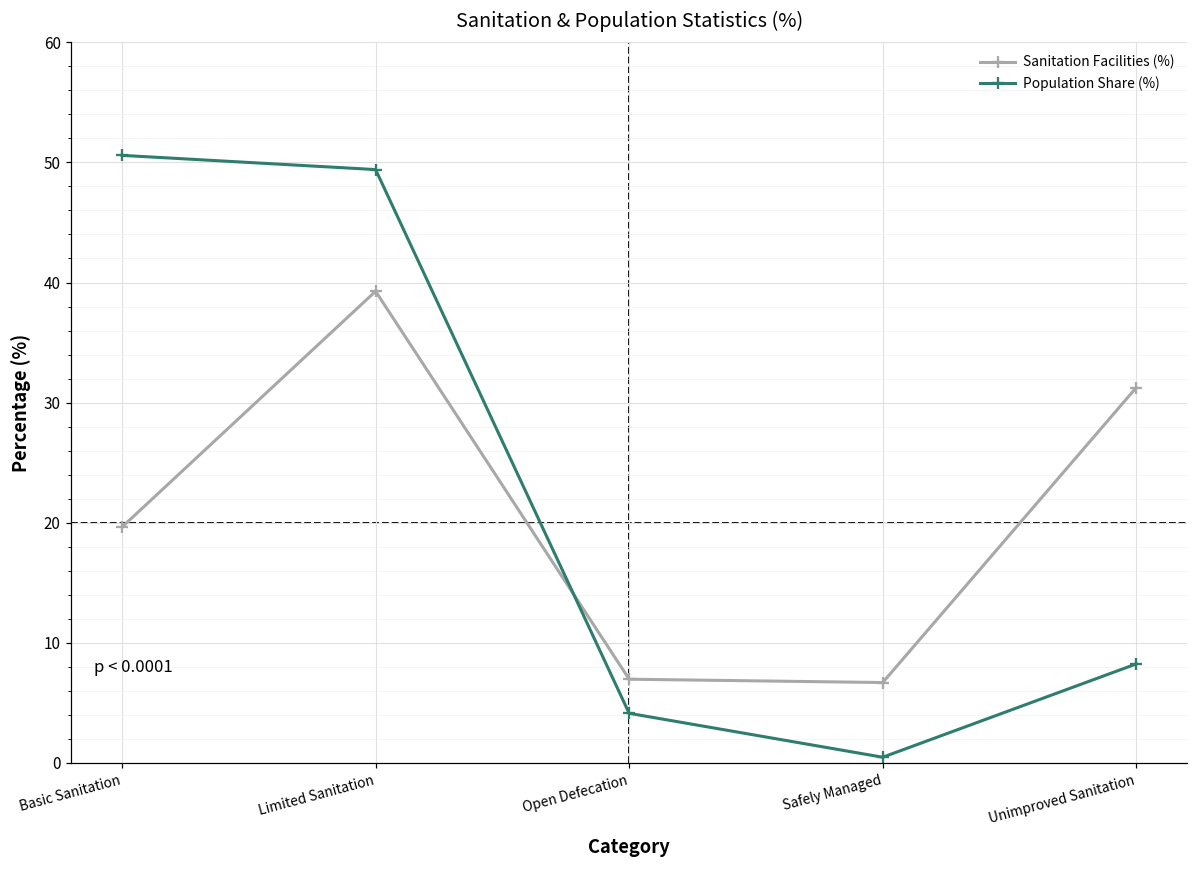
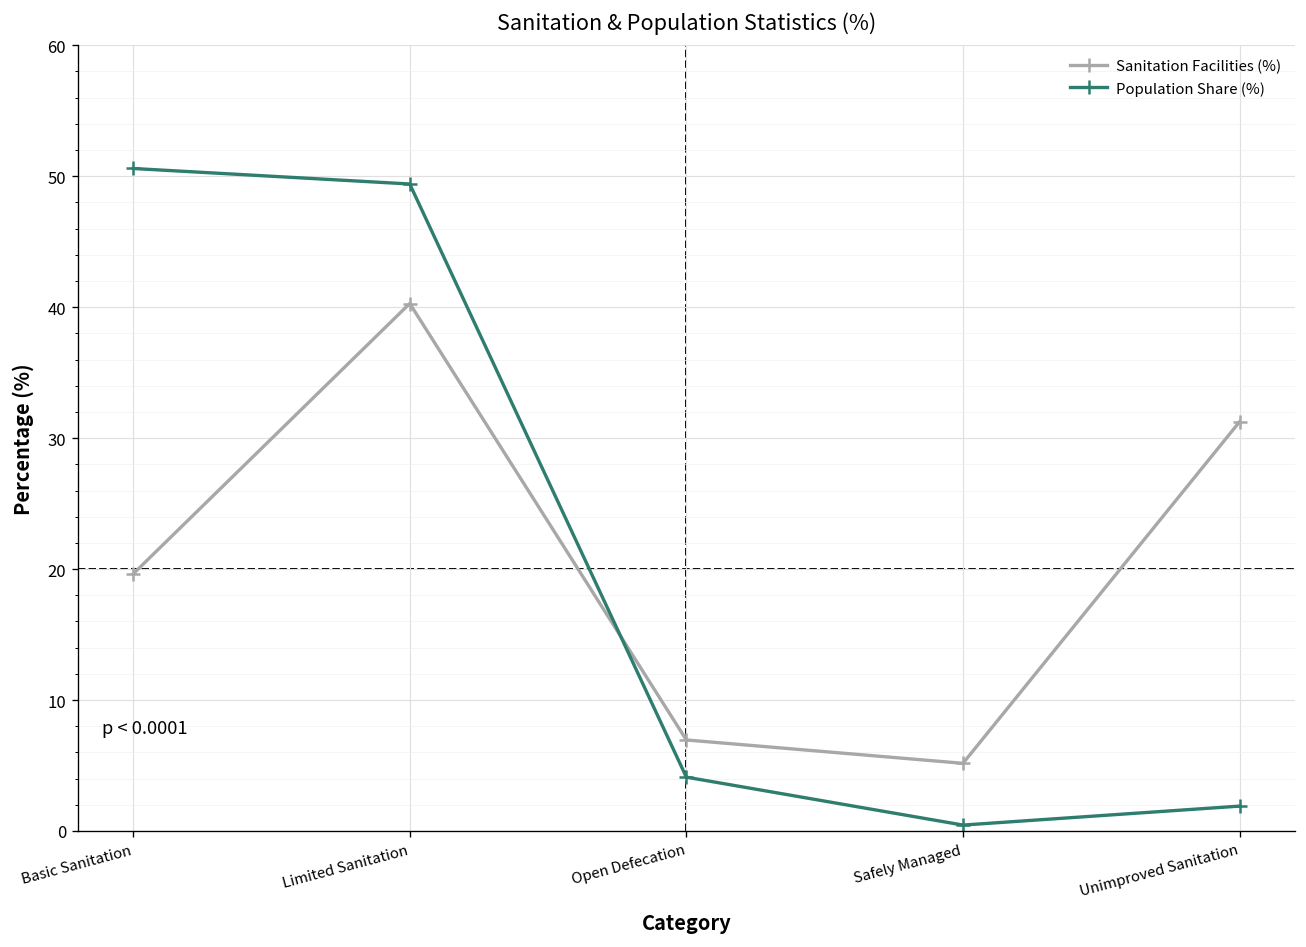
Sanitation Facilities (%), Limited Sanitation: 39.3 -> 40.3
Sanitation Facilities (%), Safely Managed: 6.7 -> 5.2
Population Share (%), Unimproved Sanitation: 8.2 -> 1.9
